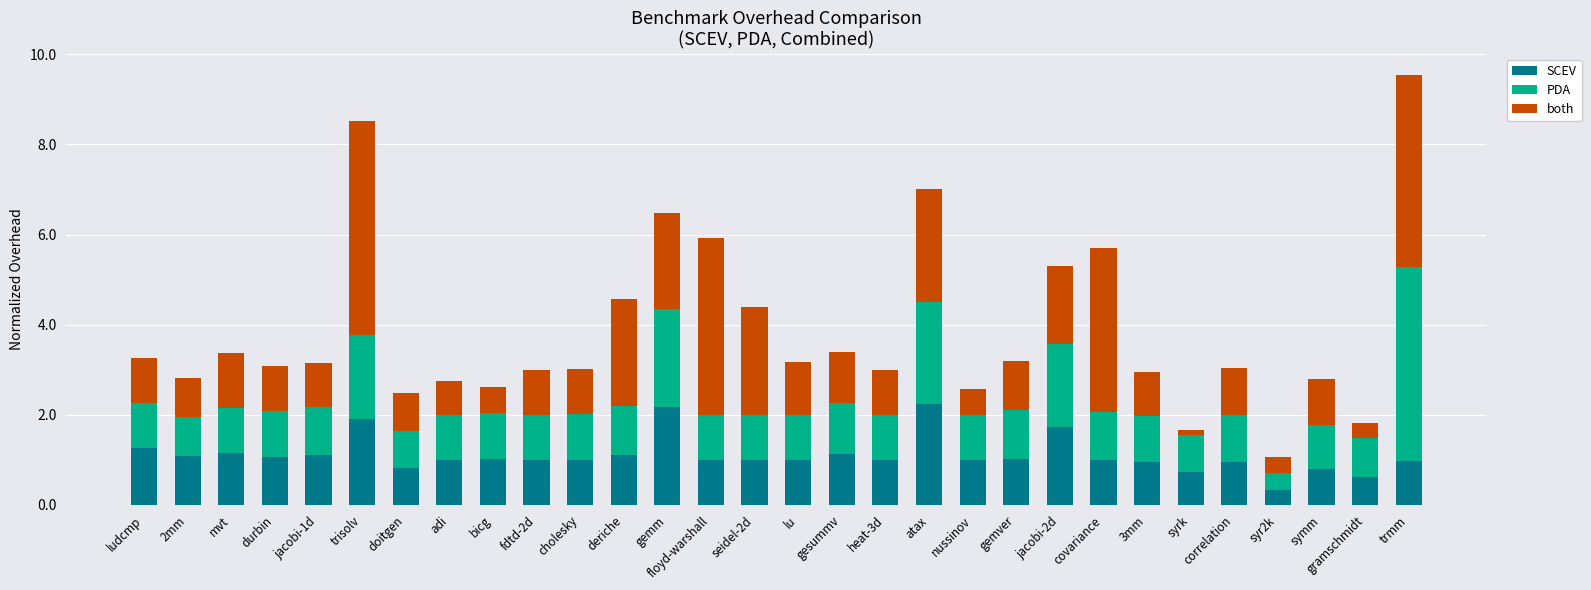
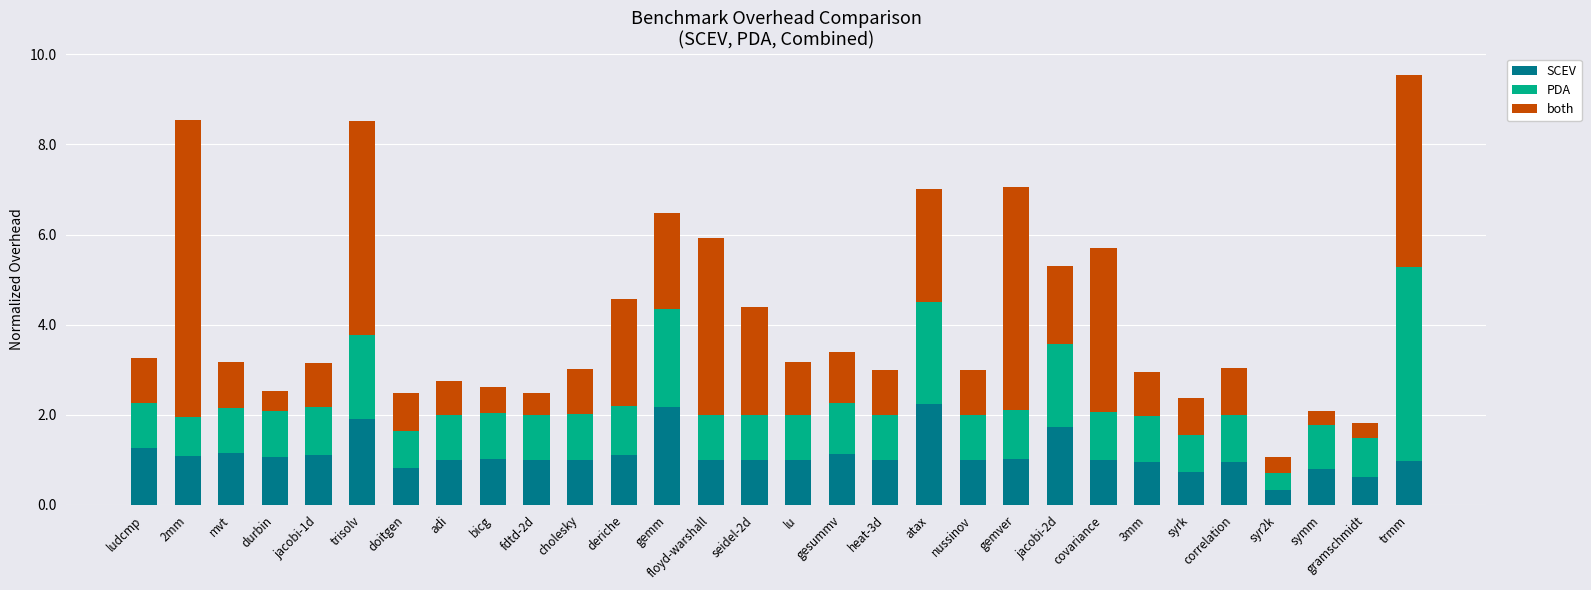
both, 2mm: 0.9 -> 6.6
both, mvt: 1.2 -> 1.0
both, durbin: 1.0 -> 0.5
both, fdtd-2d: 1.0 -> 0.5
both, nussinov: 0.6 -> 1.0
both, gemver: 1.1 -> 5.0
both, syrk: 0.1 -> 0.8
both, symm: 1.0 -> 0.3
